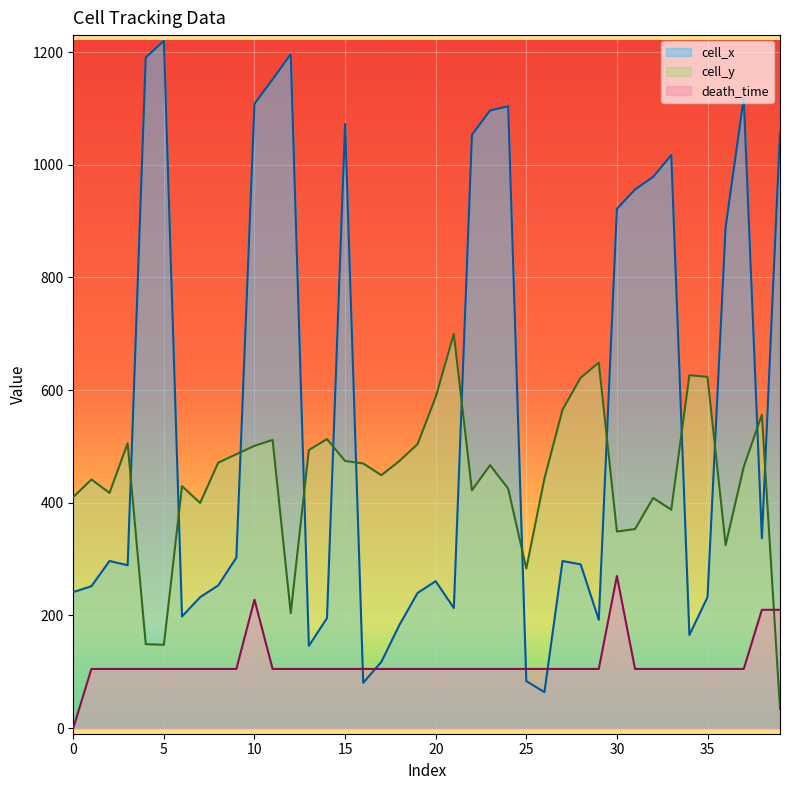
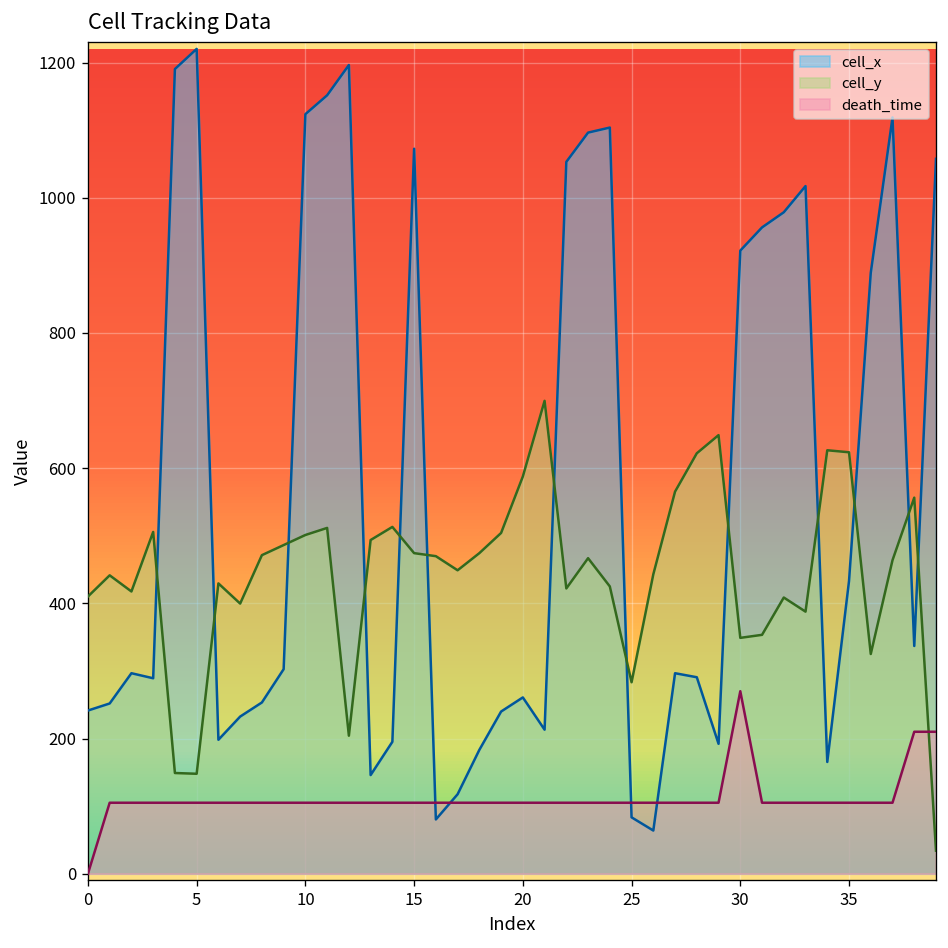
cell_x, 10: 1110 -> 1120
death_time, 10: 230 -> 110
cell_x, 35: 230 -> 430
